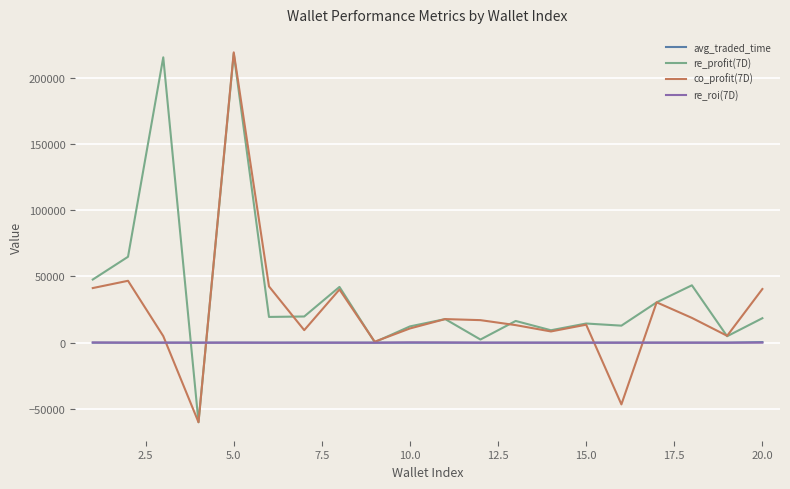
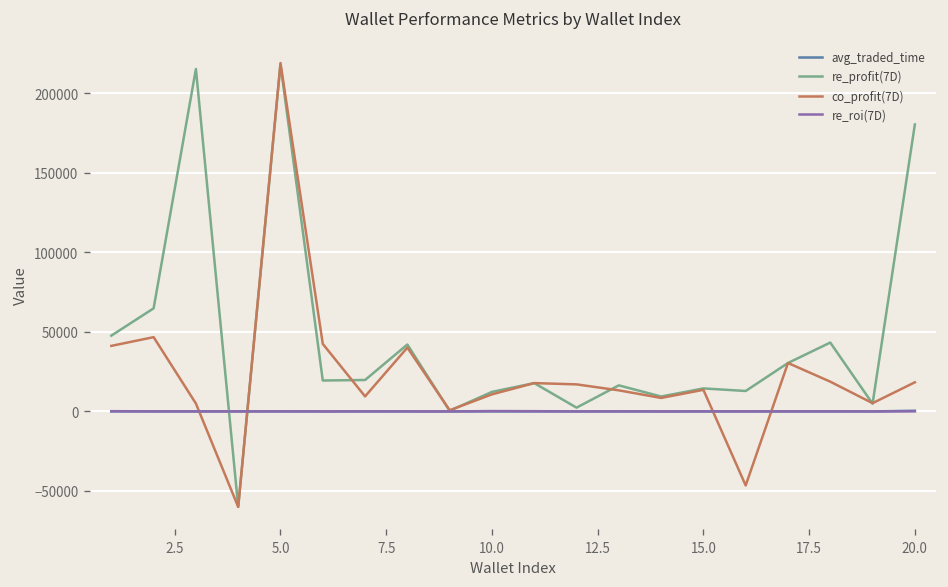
re_profit(7D), 20.0: 18000 -> 180000
co_profit(7D), 20.0: 40000 -> 18000
